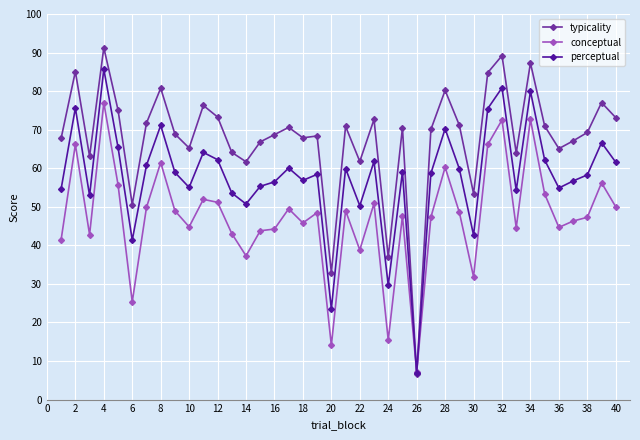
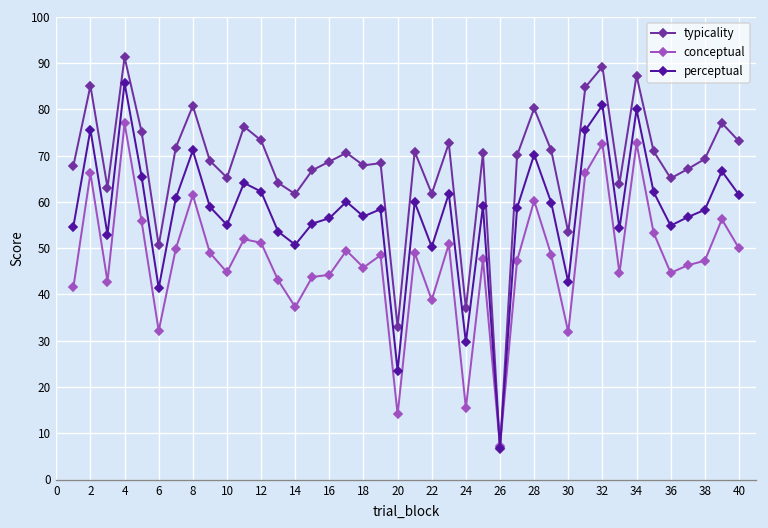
conceptual, 6: 25 -> 32
